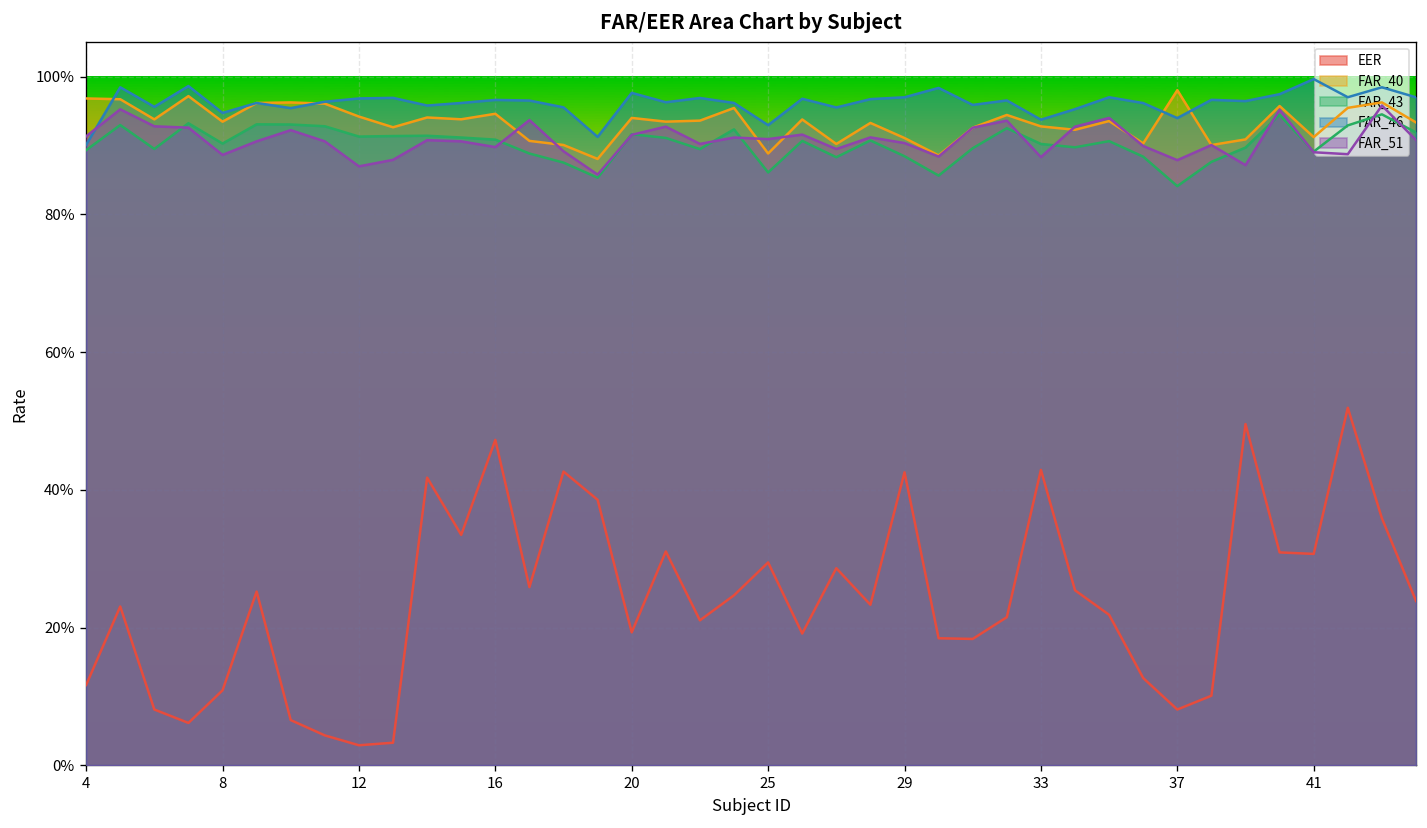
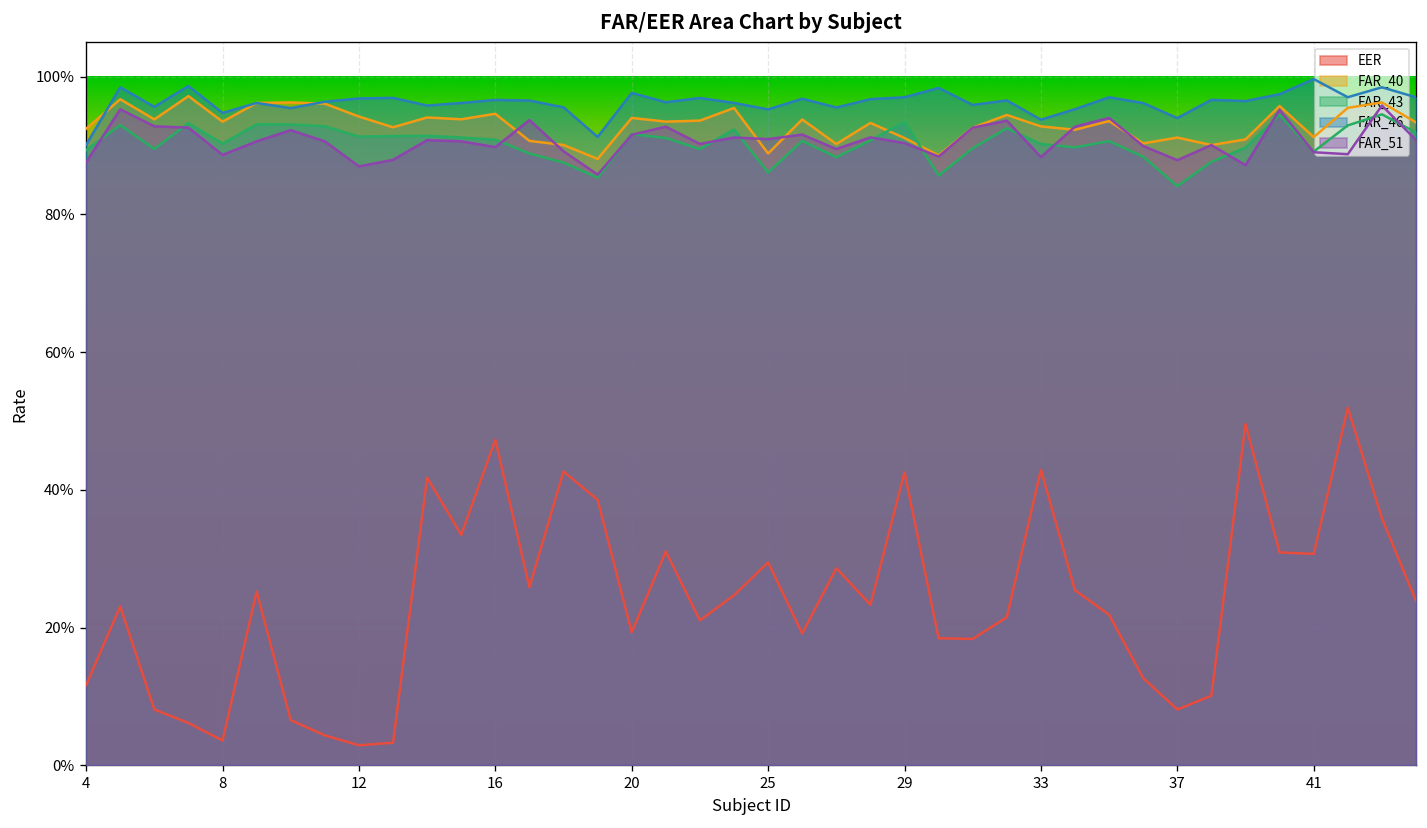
FAR_40, 4: 97% -> 92%
FAR_51, 4: 91% -> 88%
EER, 8: 11% -> 4%
FAR_46, 25: 93% -> 95%
FAR_43, 29: 88% -> 93%
FAR_40, 37: 98% -> 91%
